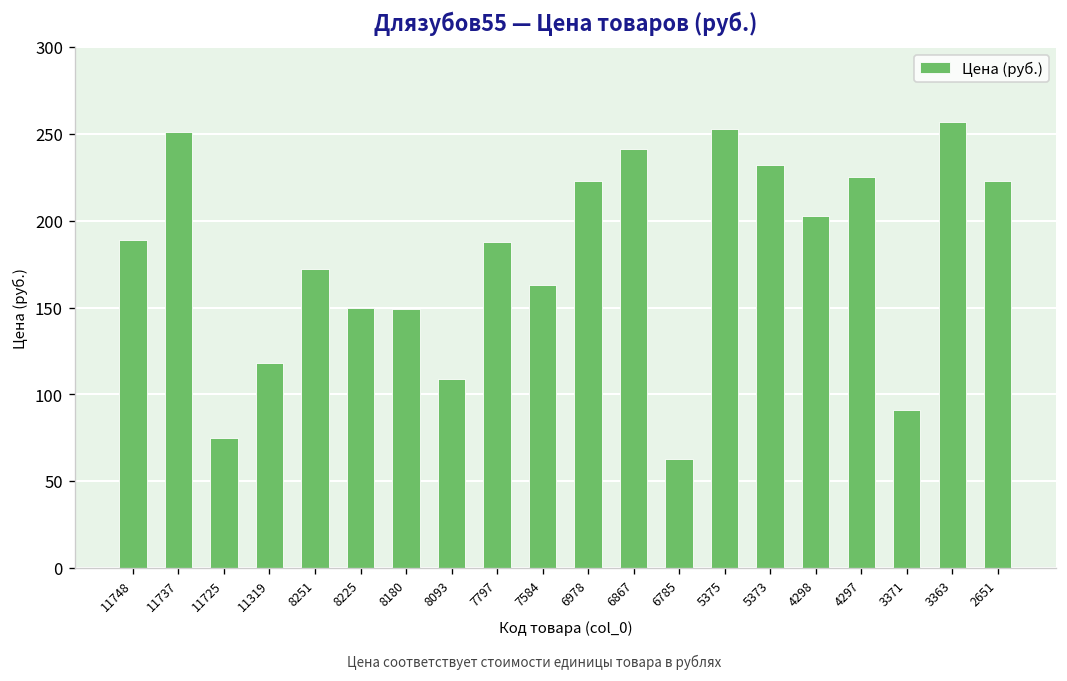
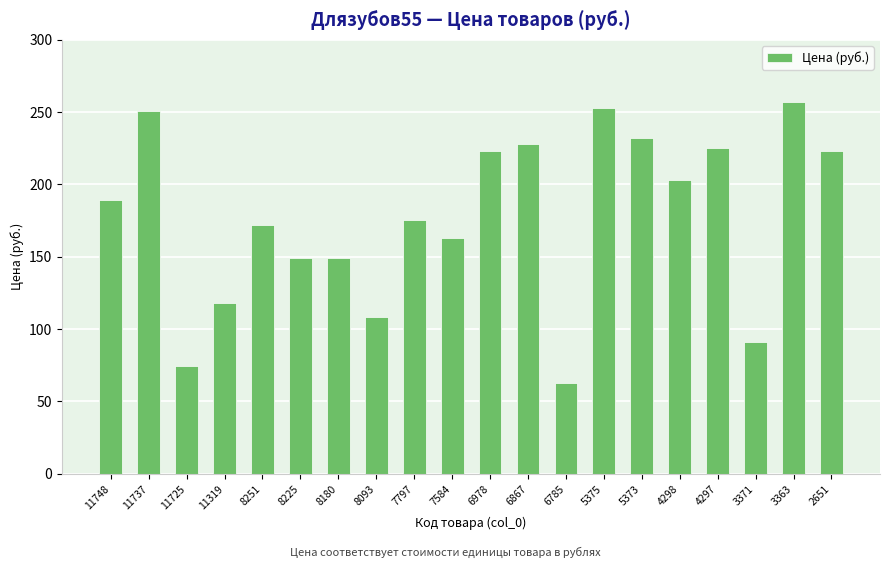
7797: 188 -> 176
6867: 241 -> 228
